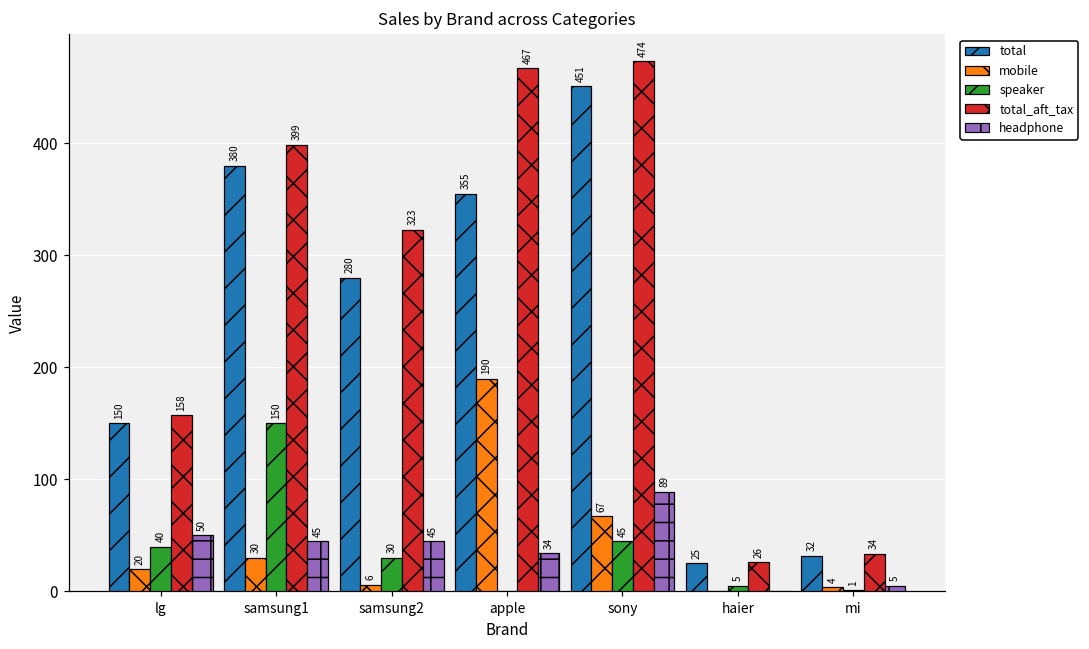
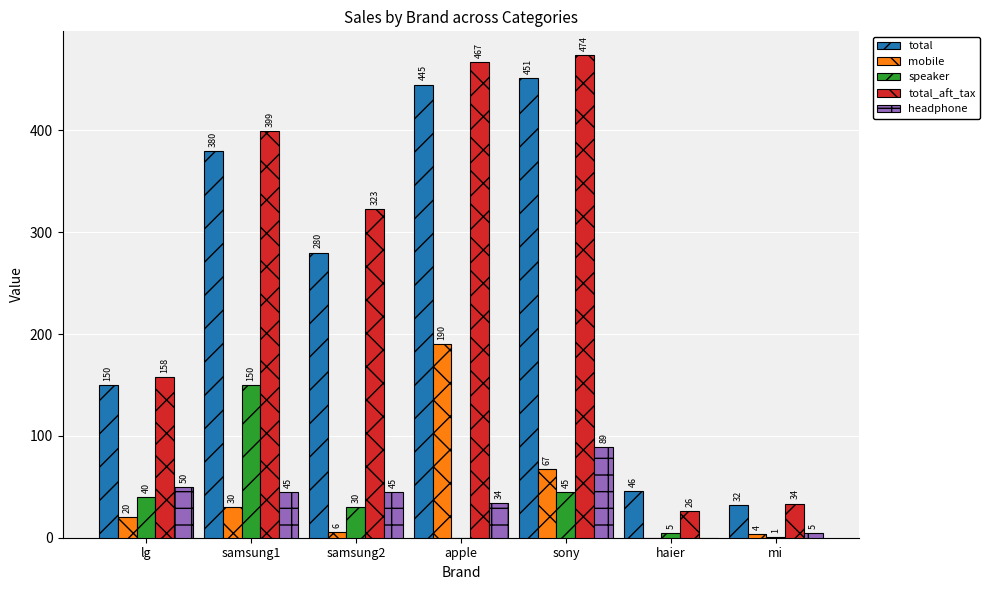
total, apple: 355 -> 445
total, haier: 25 -> 46
